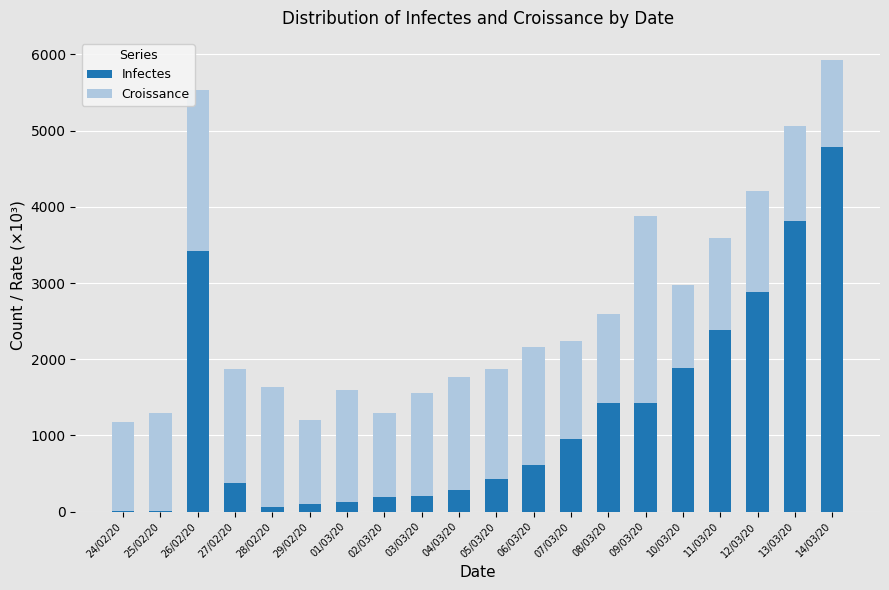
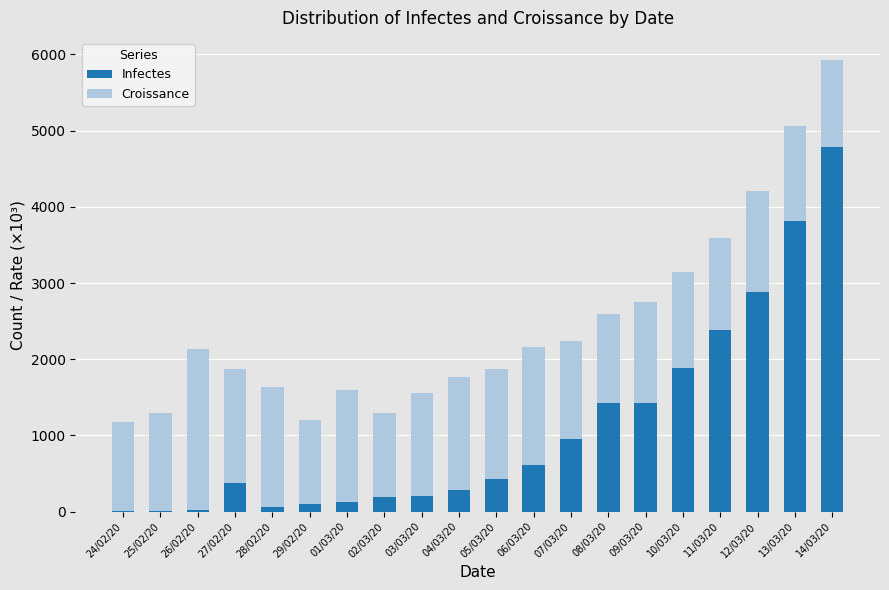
Infectes, 26/02/20: 3400 -> 0
Croissance, 09/03/20: 2400 -> 1300
Croissance, 10/03/20: 1100 -> 1300
